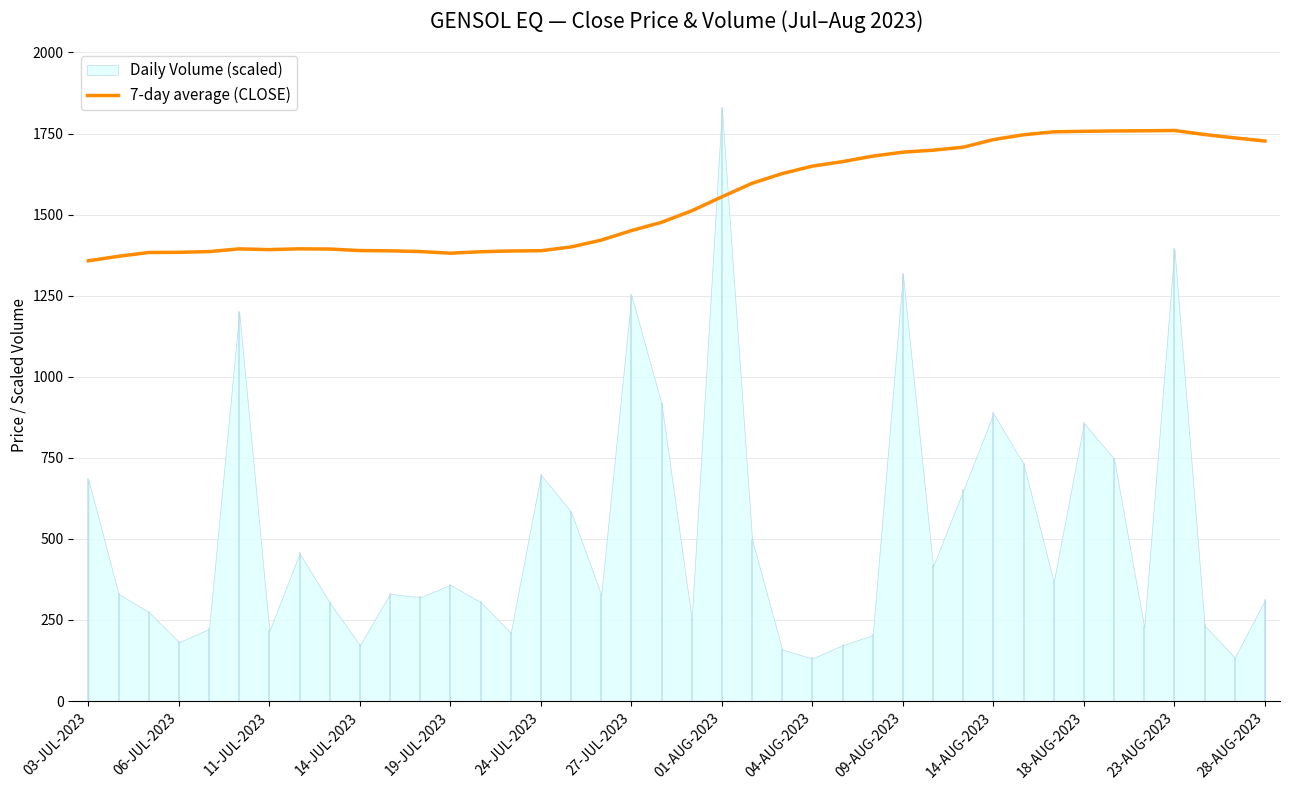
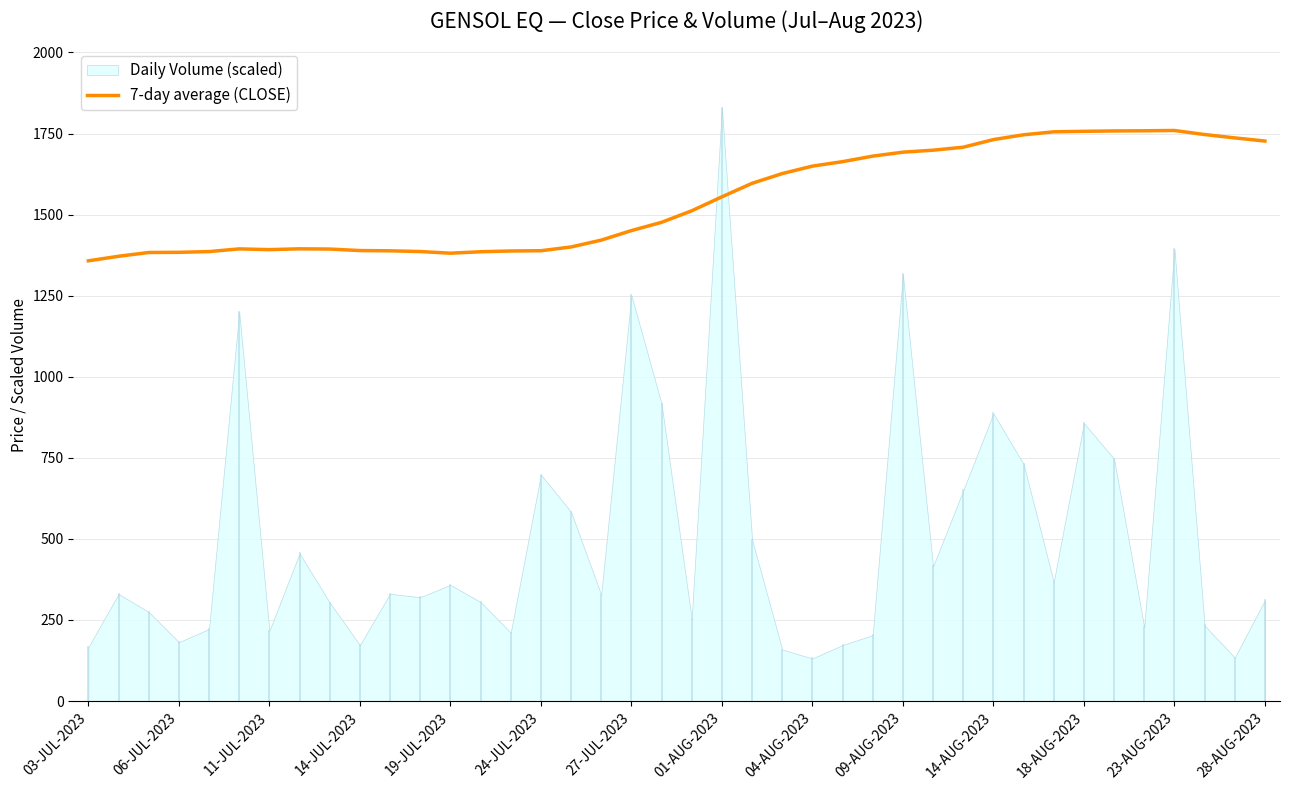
Daily Volume (scaled), 03-JUL-2023: 680 -> 170
